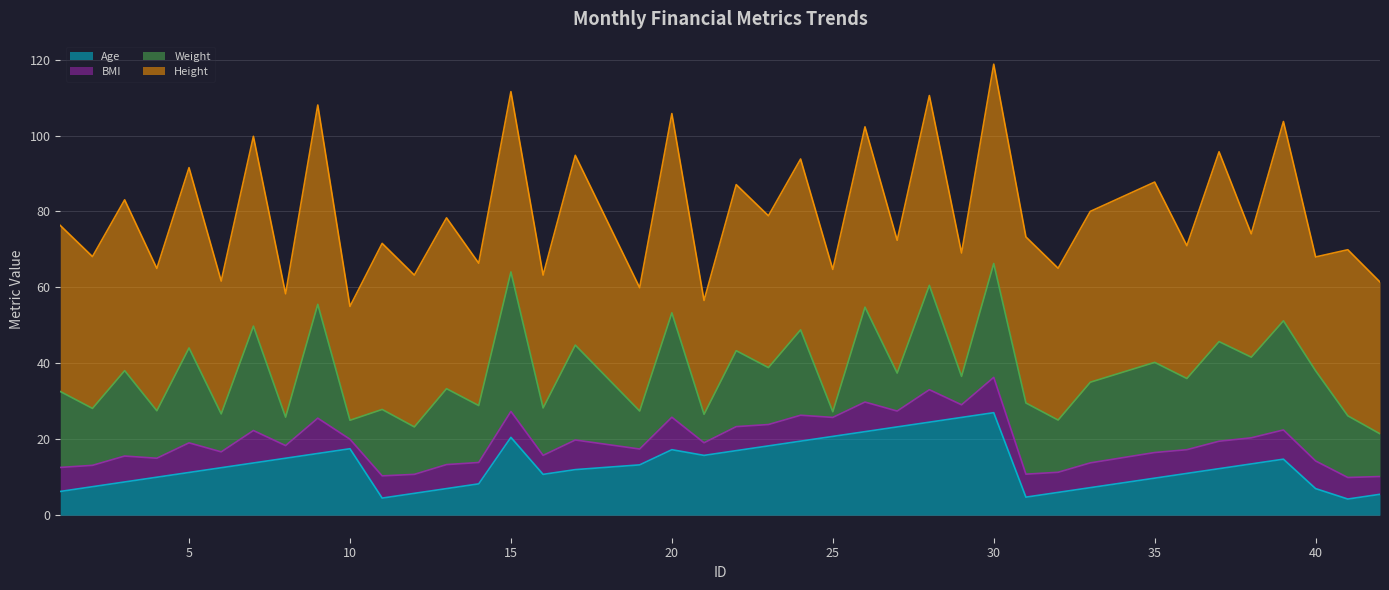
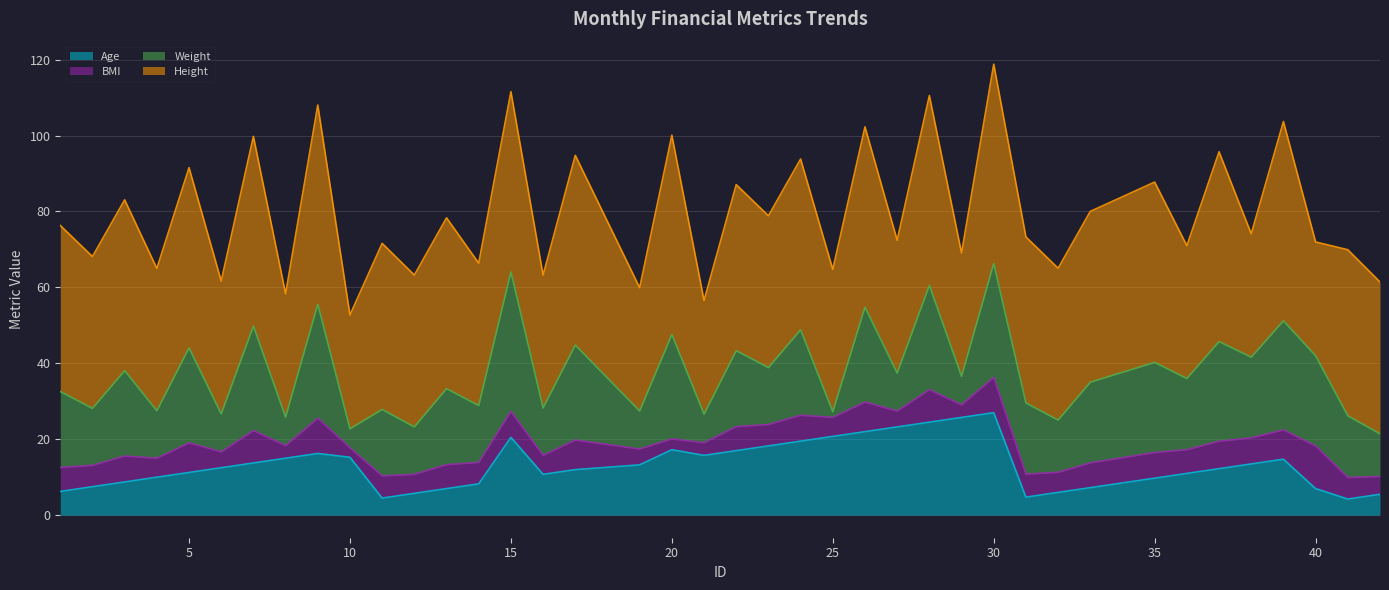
Age, 10: 18 -> 15
BMI, 20: 9 -> 3
BMI, 40: 7 -> 11
